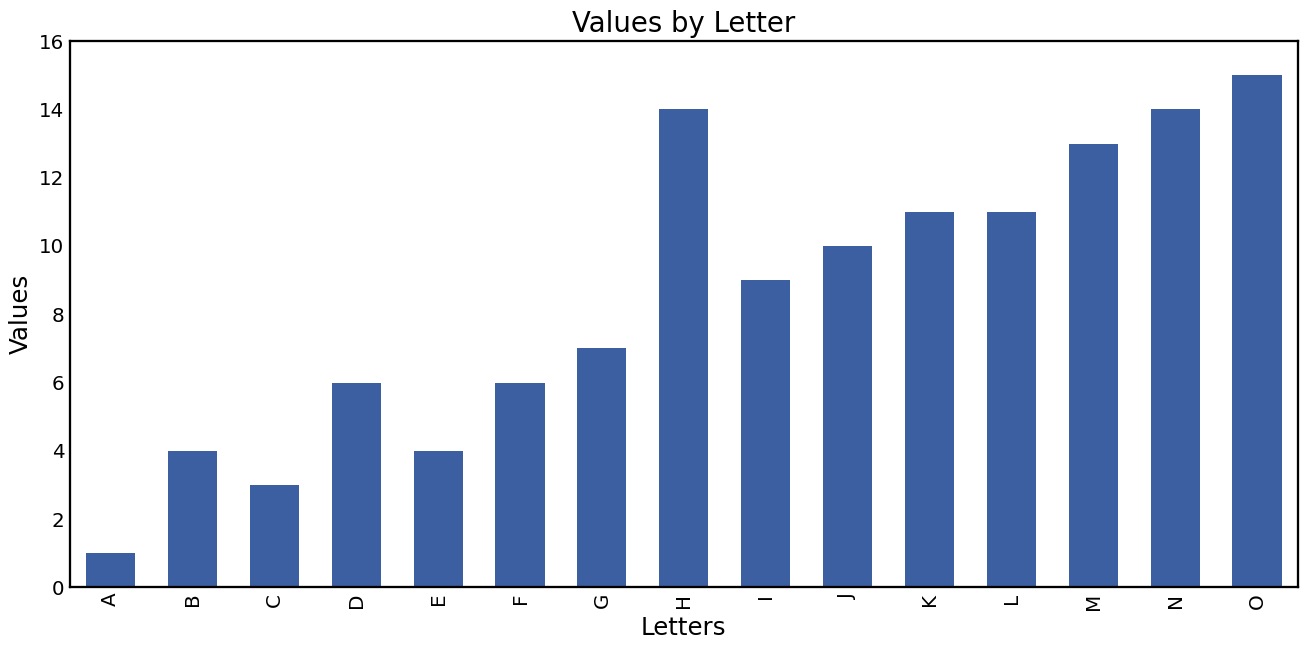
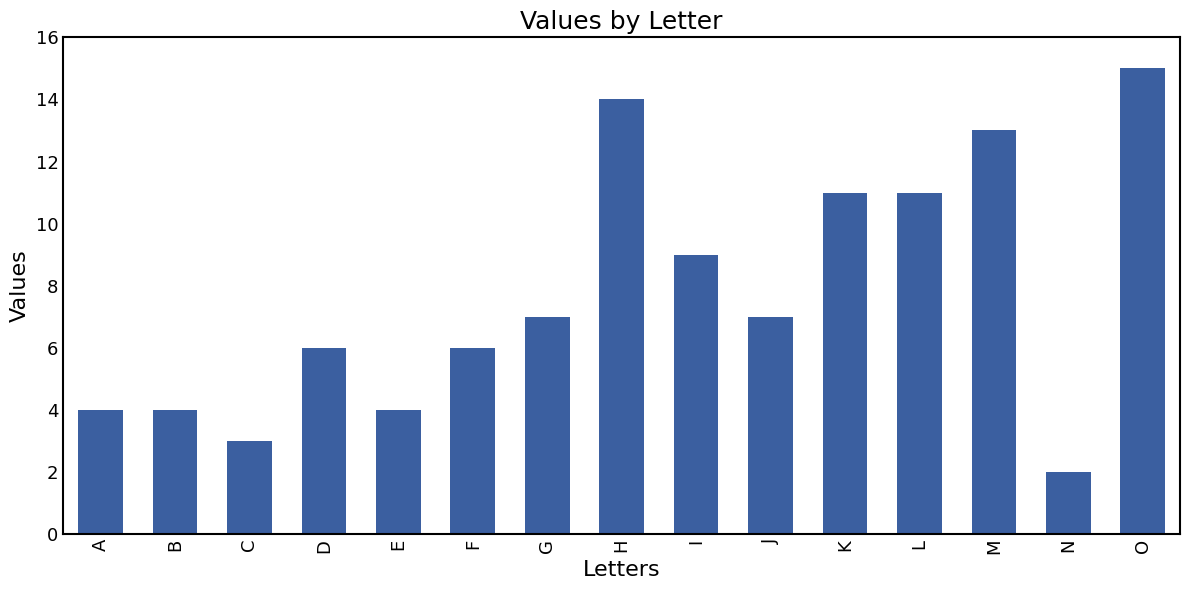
A: 1 -> 4
J: 10 -> 7
N: 14 -> 2
